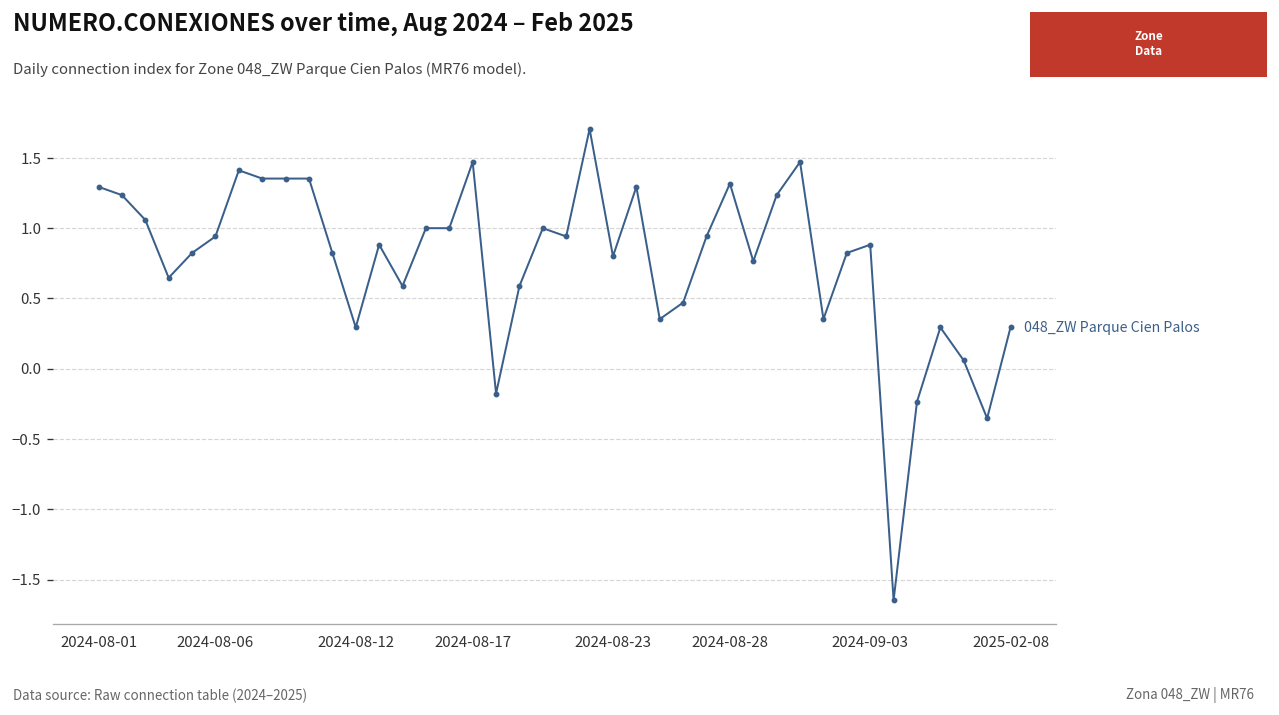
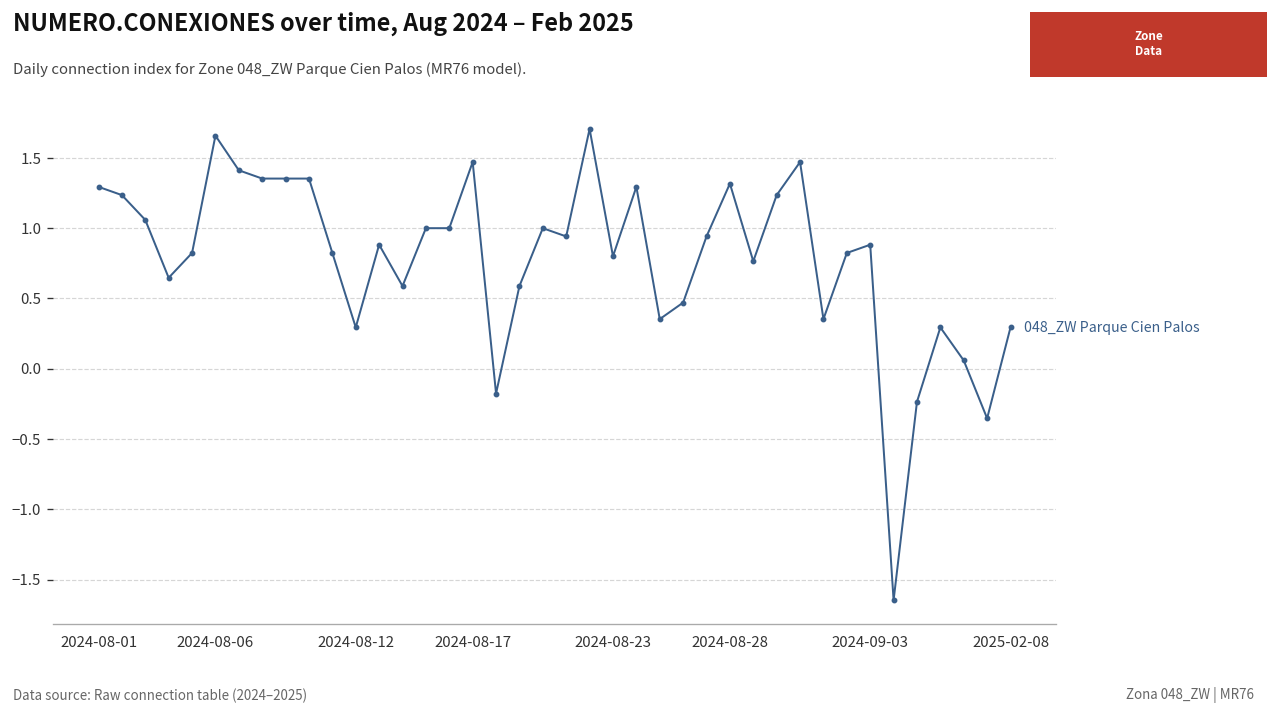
2024-08-06: 0.94 -> 1.66
